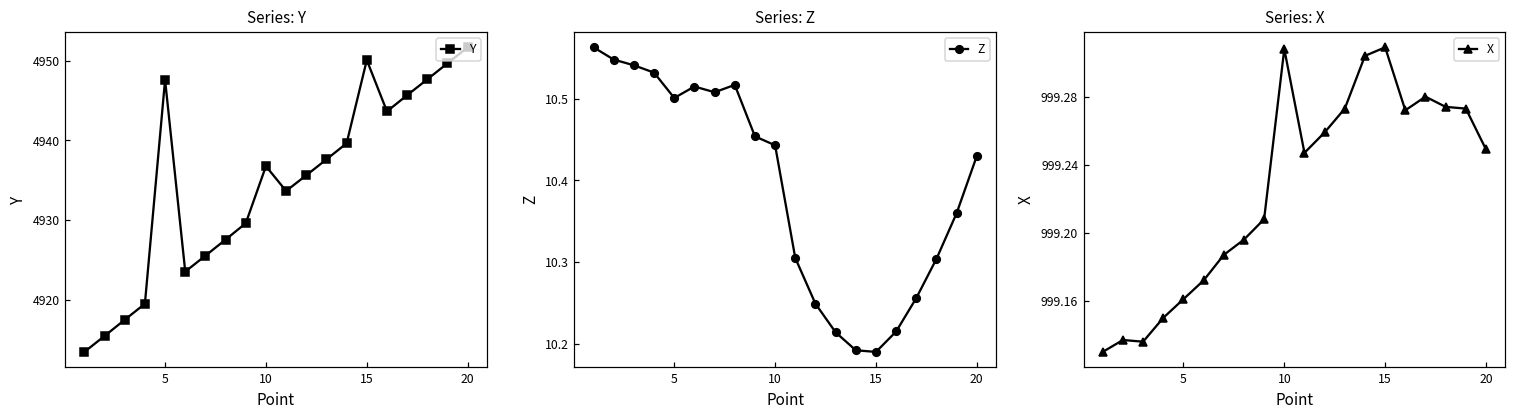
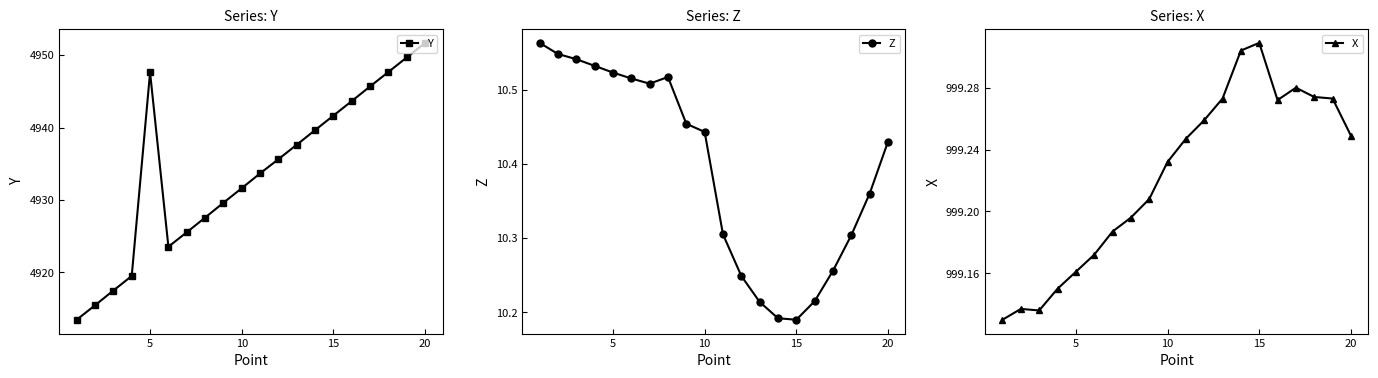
Series: Y, 10: 4937 -> 4932
Series: Y, 15: 4950 -> 4942
Series: Z, 5: 10.50 -> 10.52
Series: X, 10: 999.308 -> 999.232
